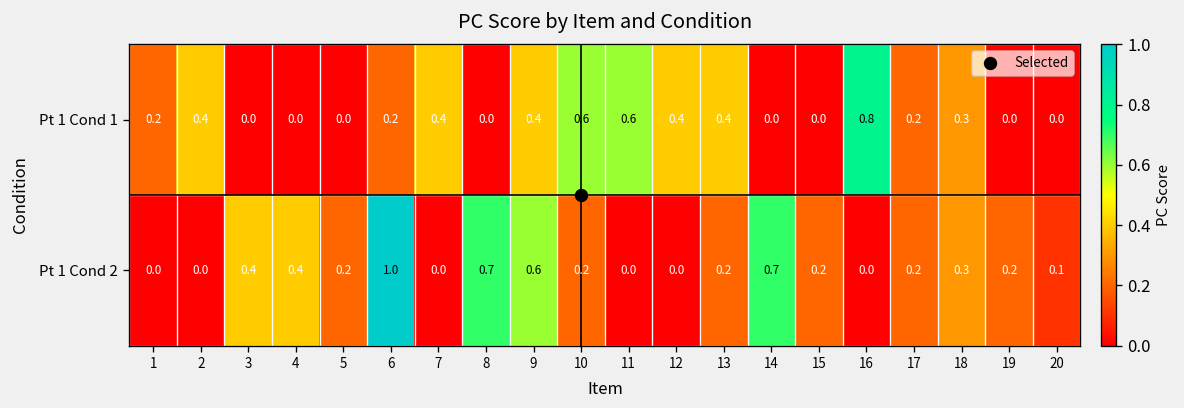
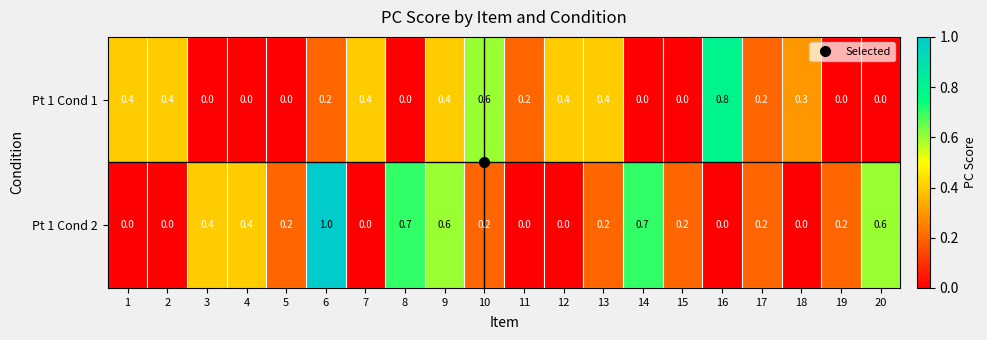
Pt 1 Cond 1, 1: 0.2 -> 0.4
Pt 1 Cond 1, 11: 0.6 -> 0.2
Pt 1 Cond 2, 18: 0.3 -> 0.0
Pt 1 Cond 2, 20: 0.1 -> 0.6
